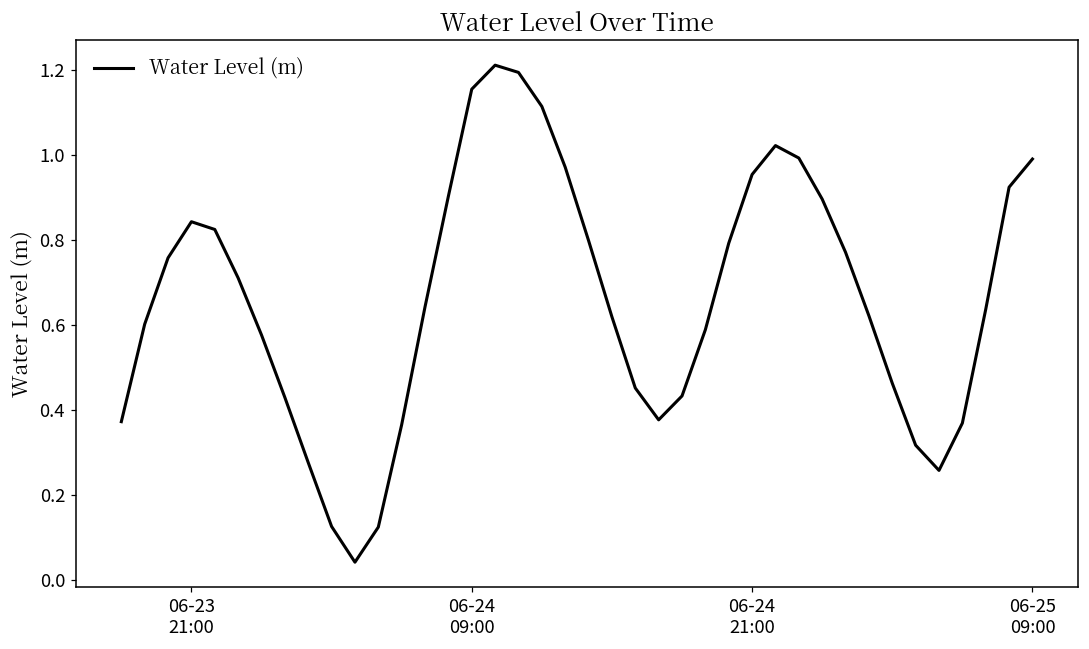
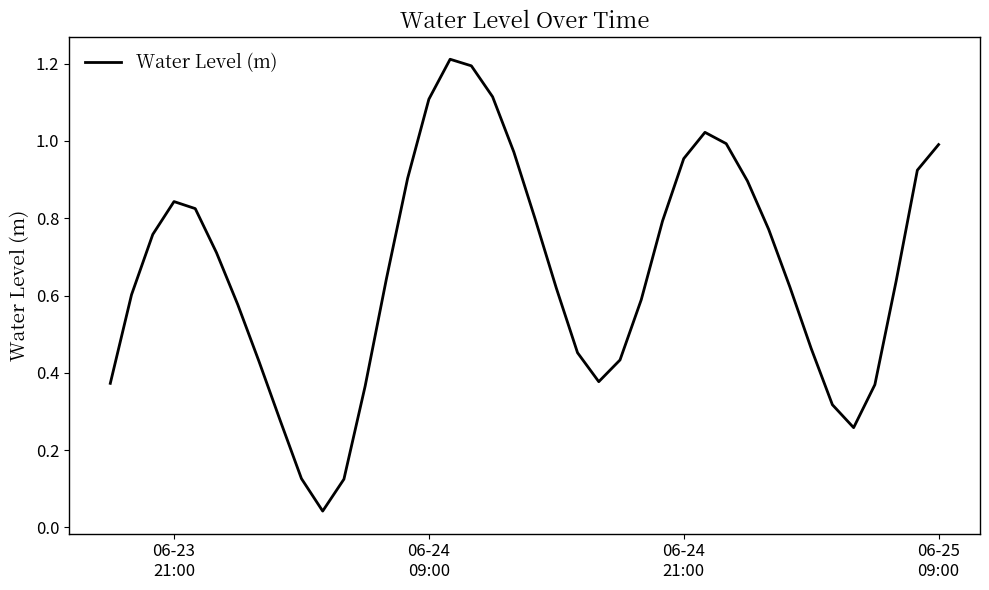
06-24 09:00: 1.15 -> 1.11
